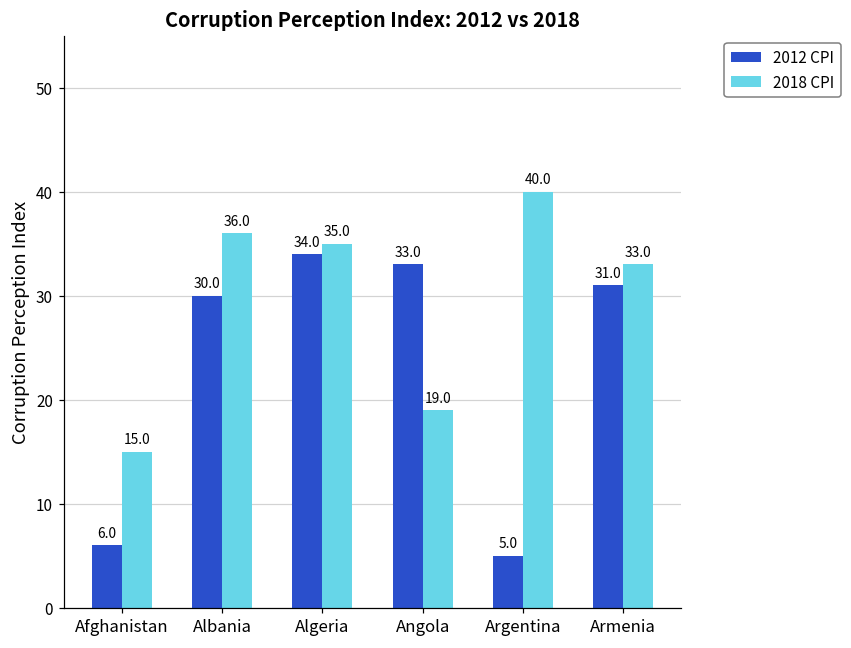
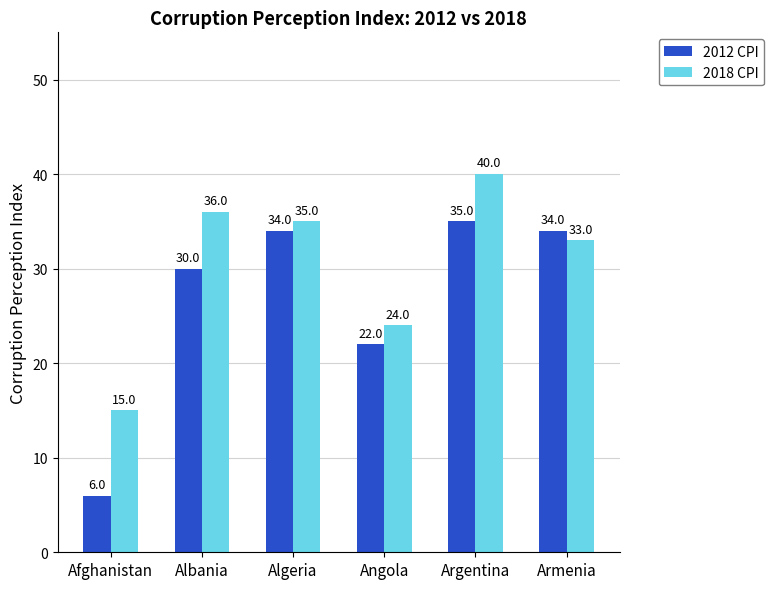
2012 CPI, Angola: 33.0 -> 22.0
2018 CPI, Angola: 19.0 -> 24.0
2012 CPI, Argentina: 5.0 -> 35.0
2012 CPI, Armenia: 31.0 -> 34.0
